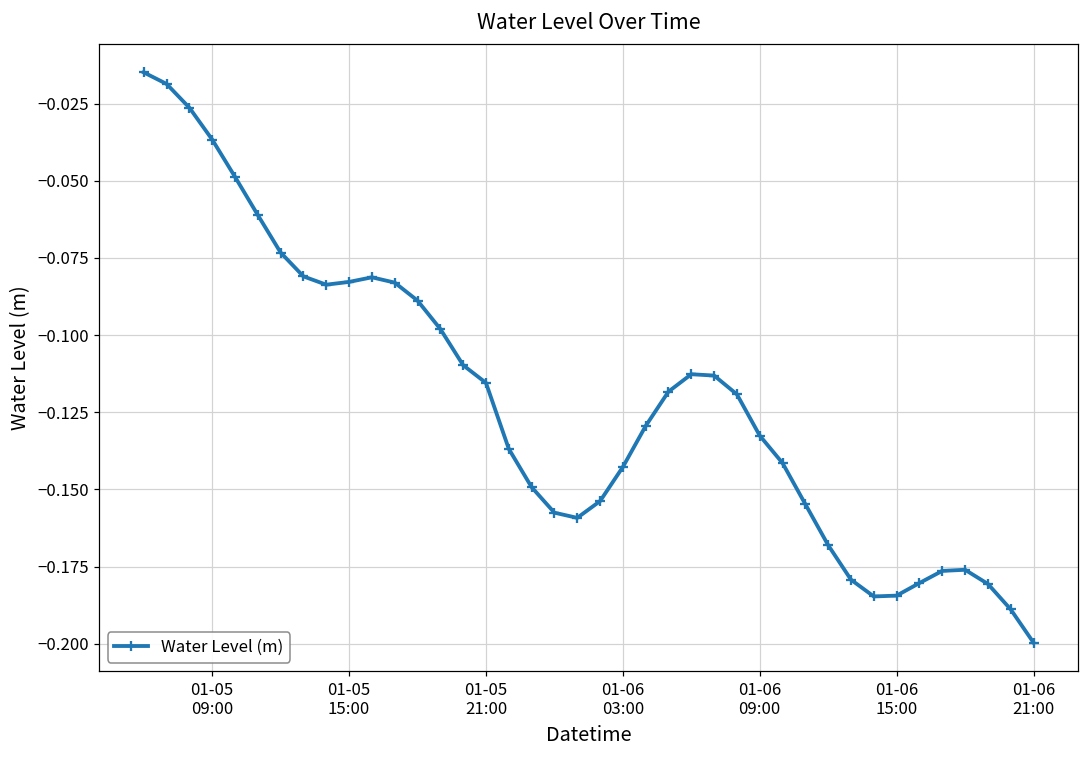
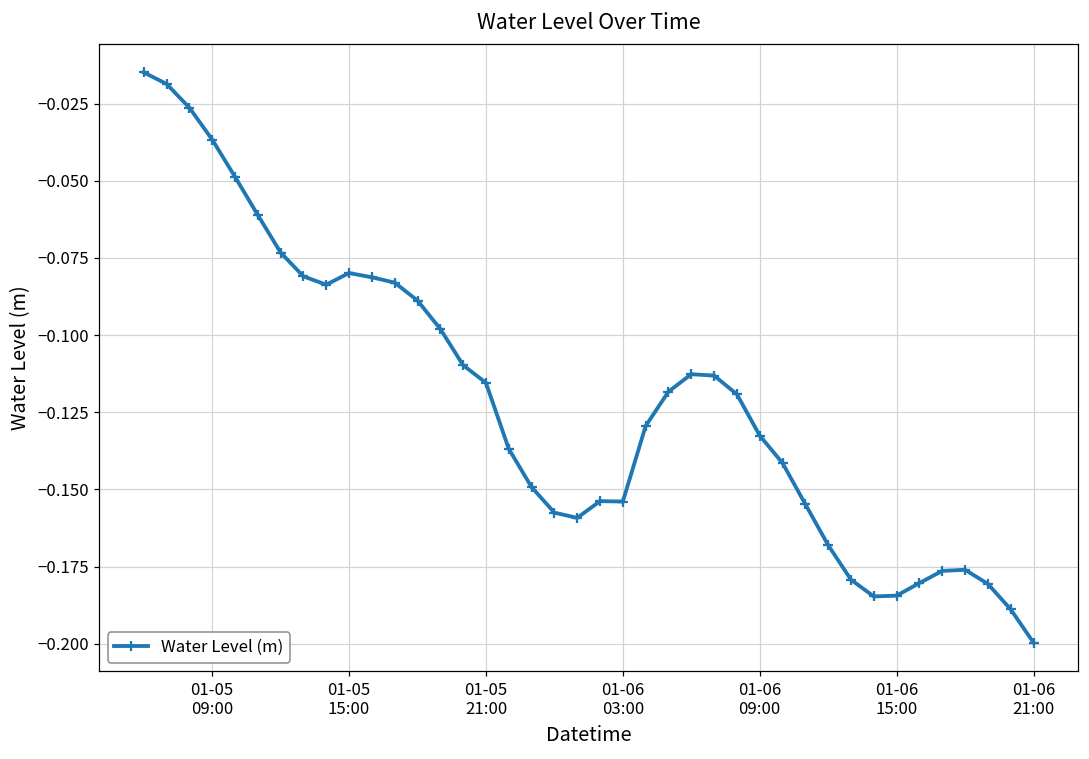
01-05 15:00: -0.083 -> -0.080
01-06 03:00: -0.143 -> -0.154
